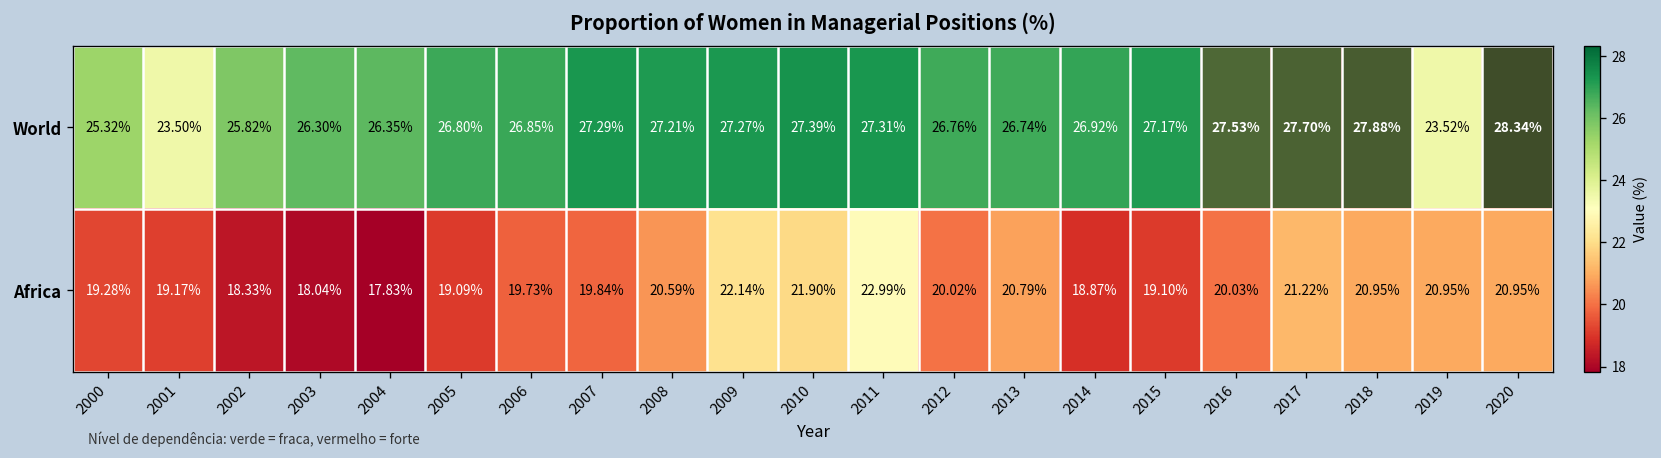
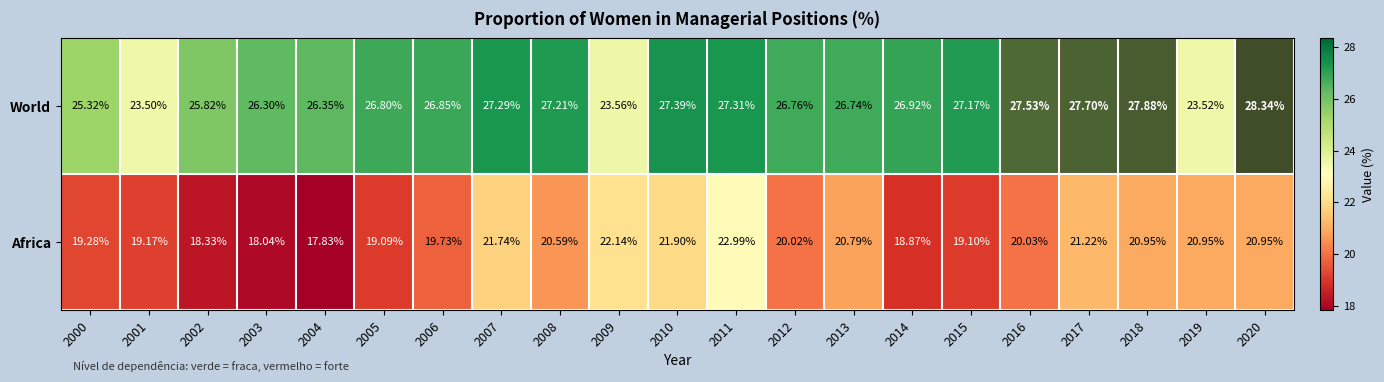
World, 2009: 27.27% -> 23.56%
Africa, 2007: 19.84% -> 21.74%
